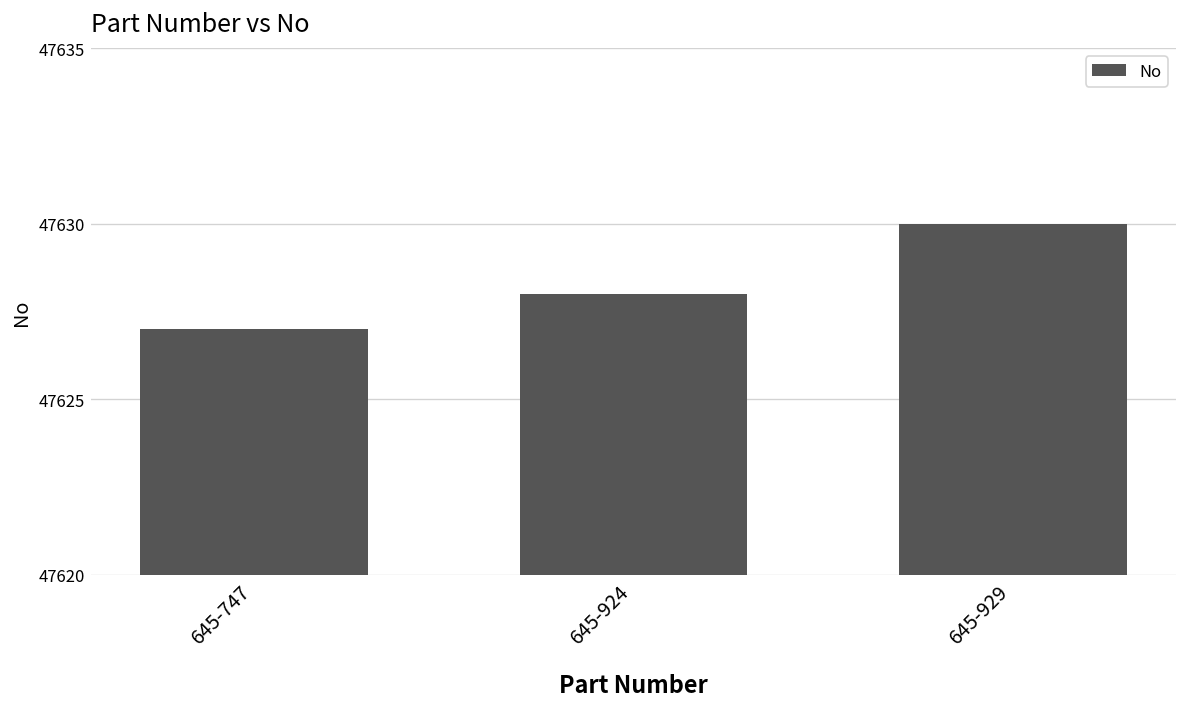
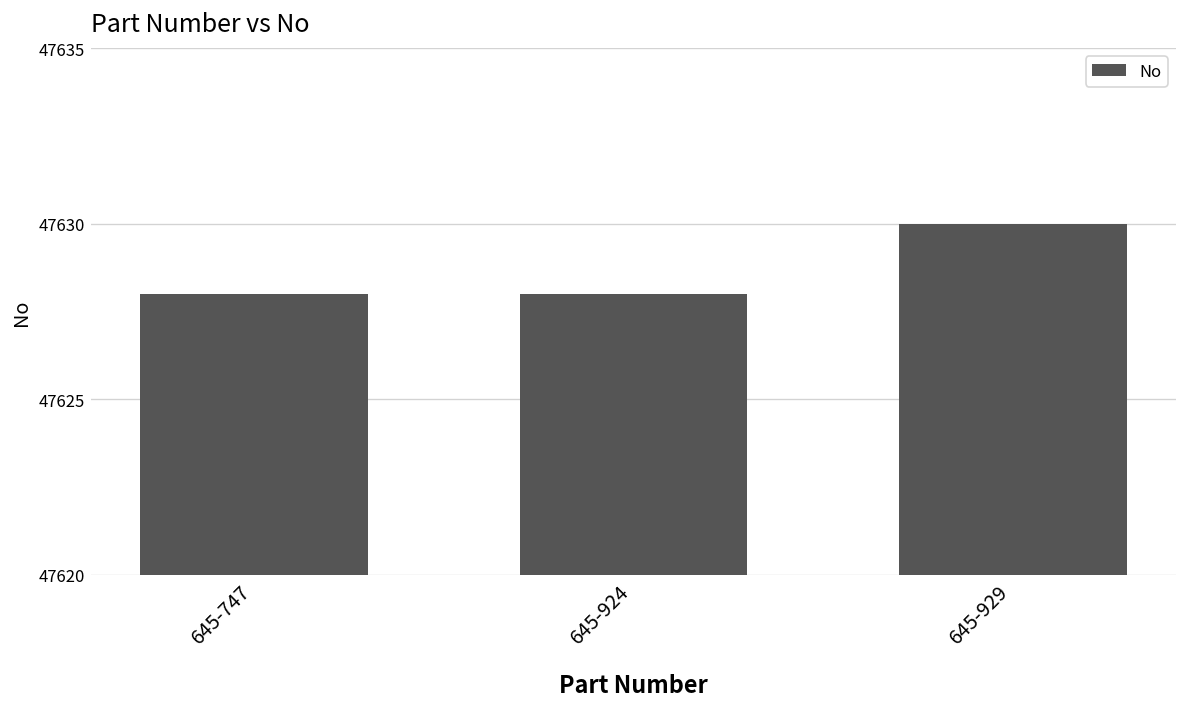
645-747: 47627 -> 47628
